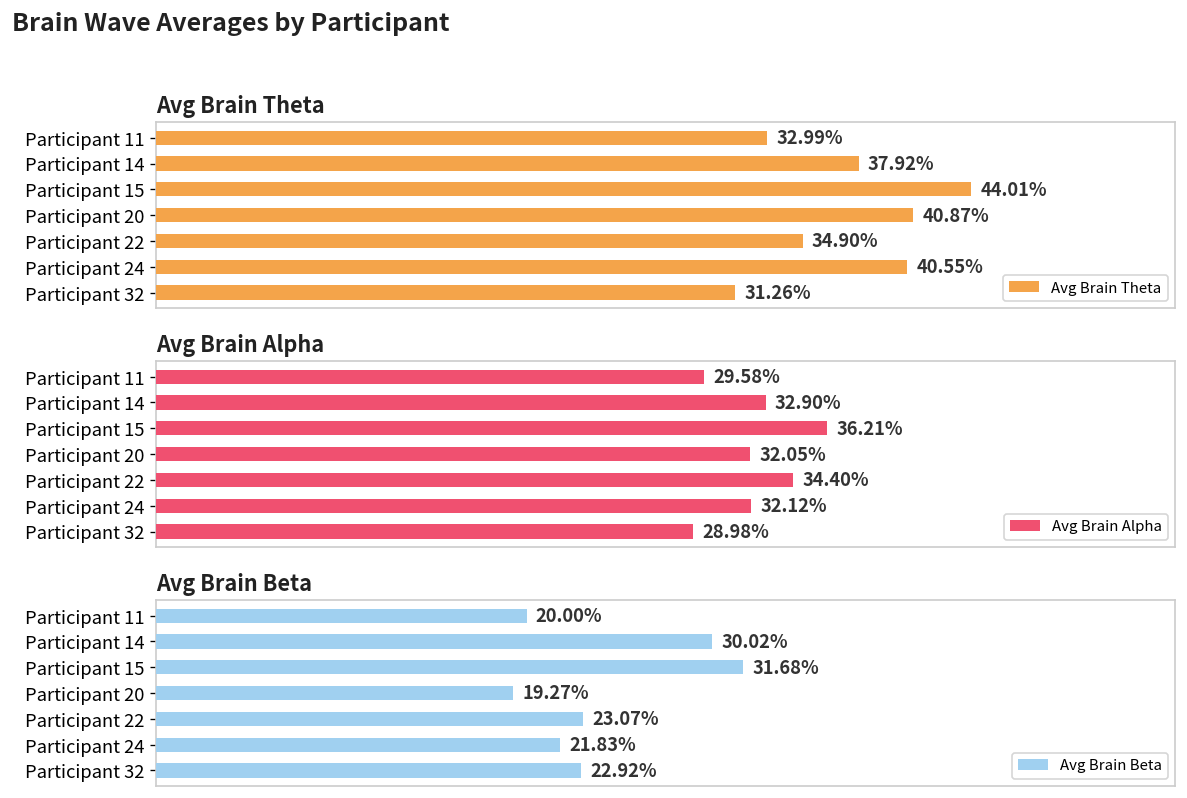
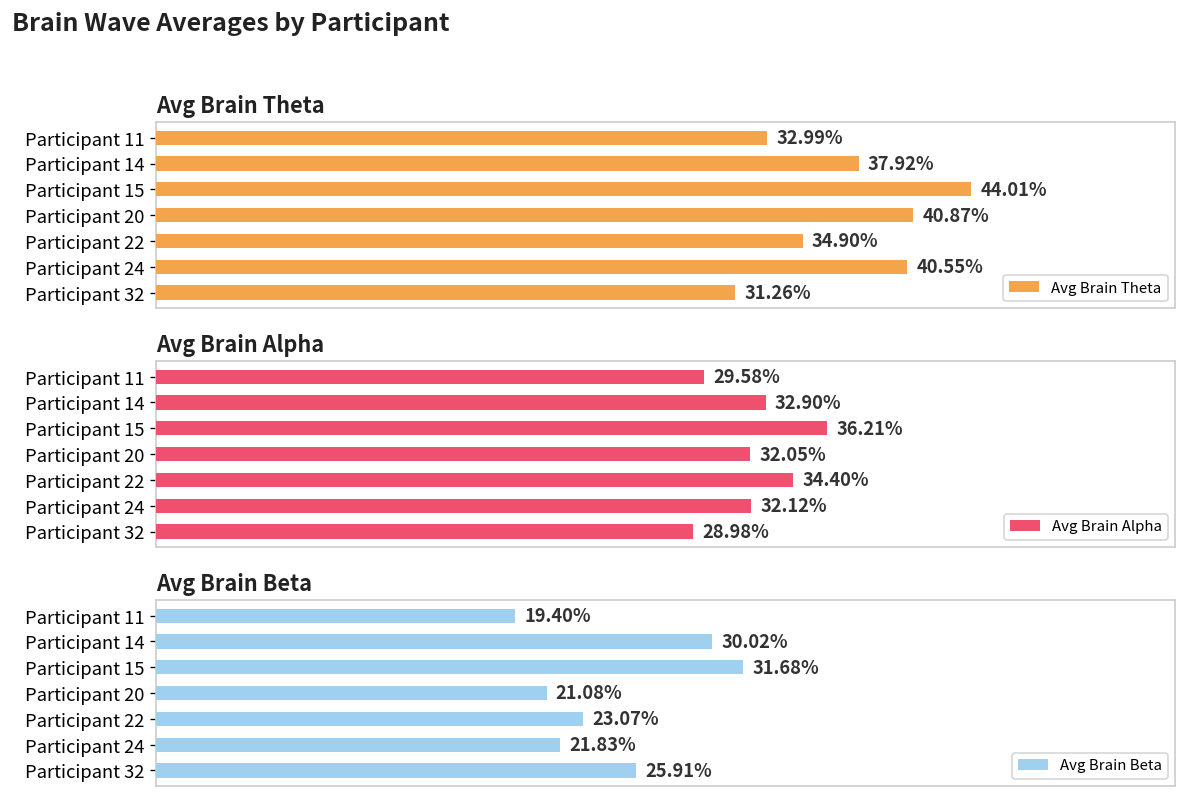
Avg Brain Beta, Participant 11: 20.00% -> 19.40%
Avg Brain Beta, Participant 20: 19.27% -> 21.08%
Avg Brain Beta, Participant 32: 22.92% -> 25.91%
